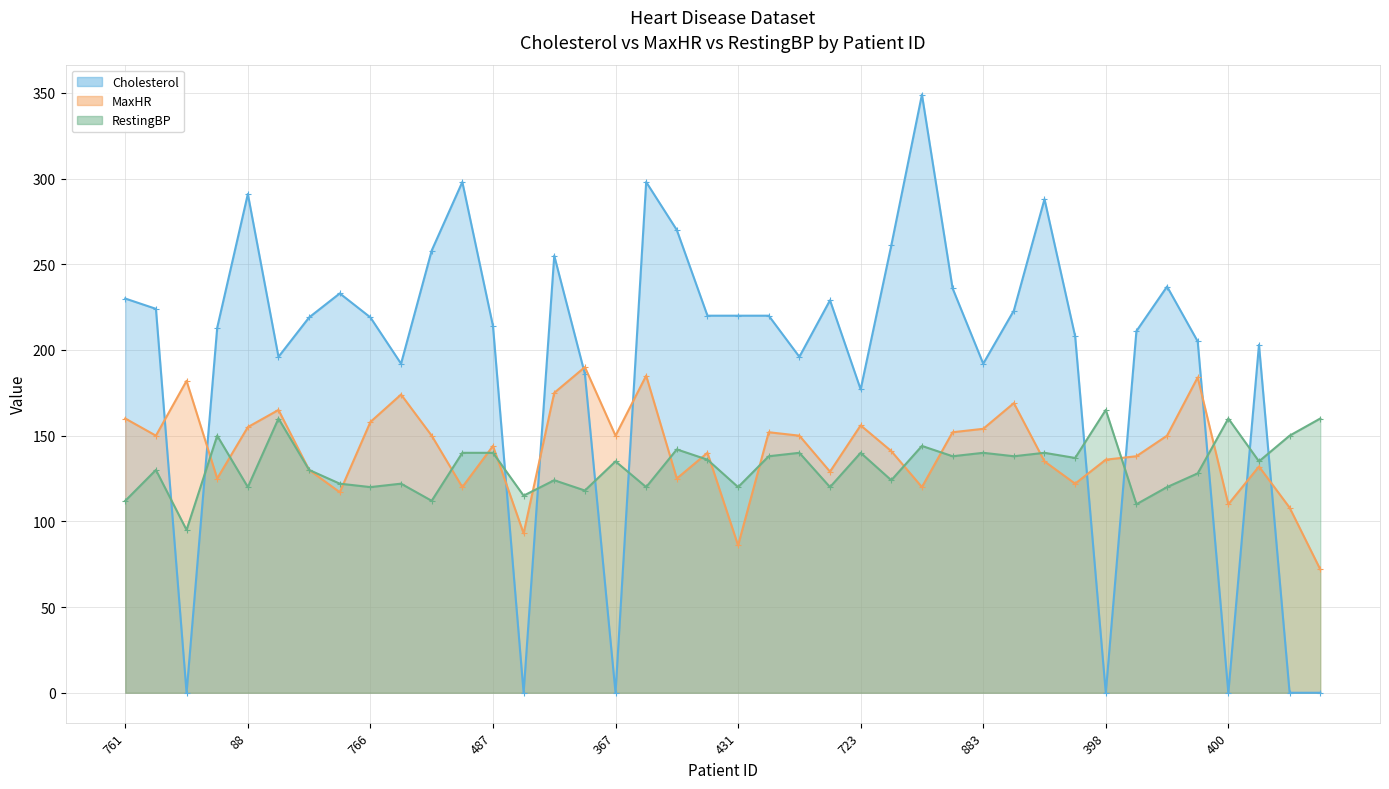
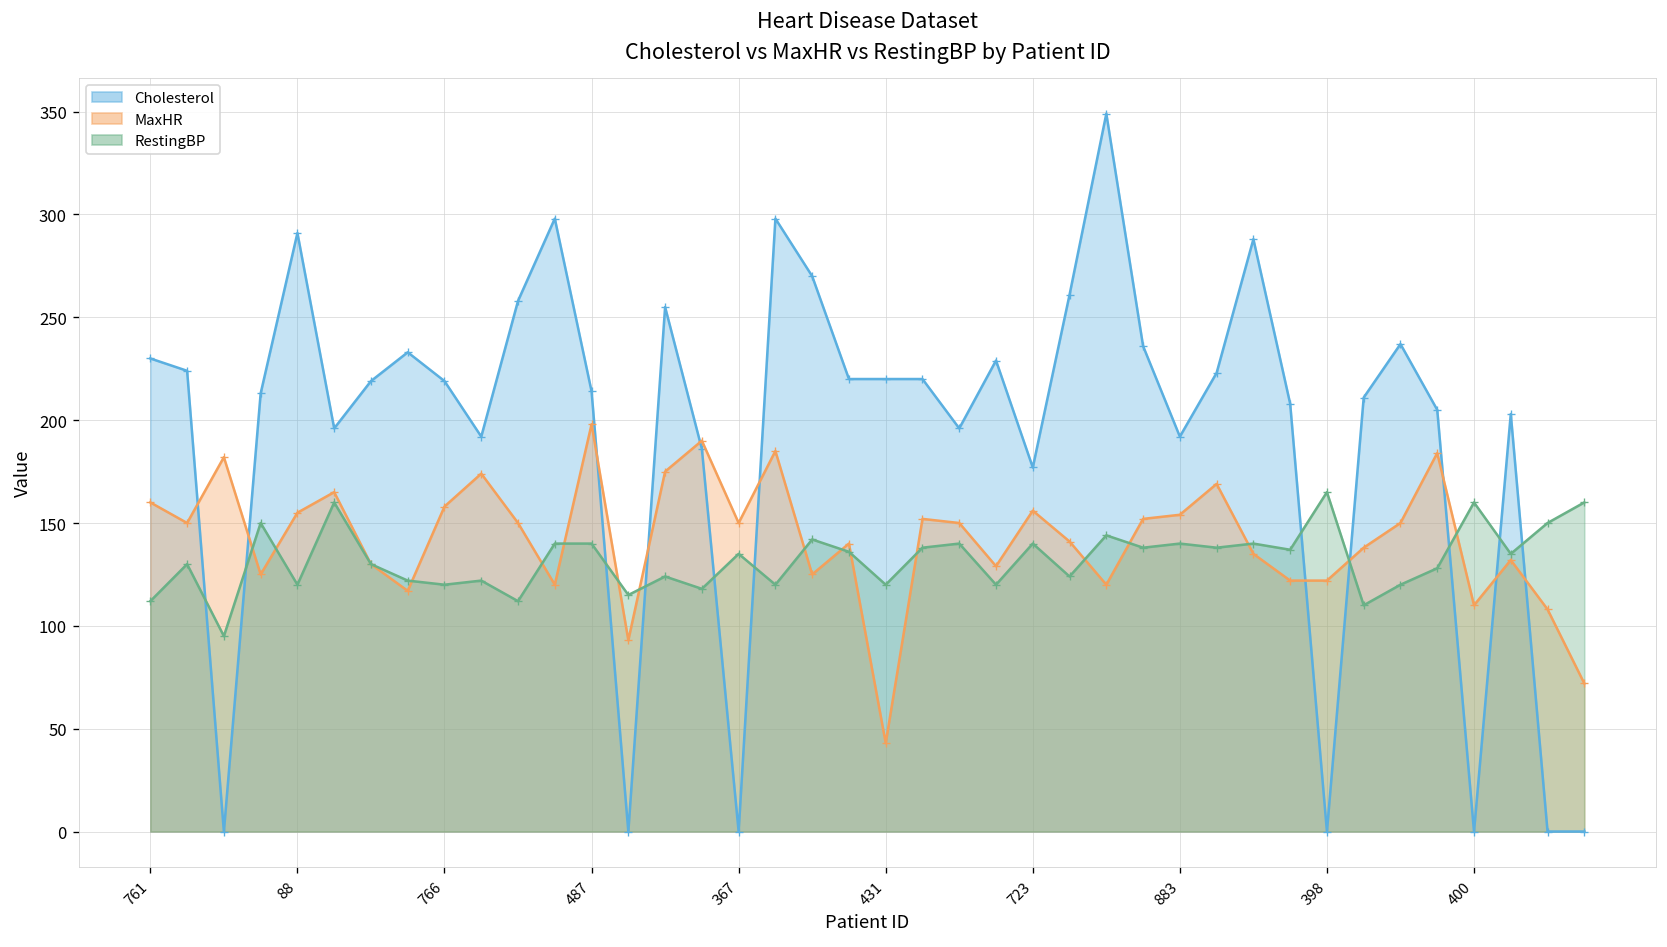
MaxHR, 487: 144 -> 198
MaxHR, 431: 86 -> 43
MaxHR, 398: 136 -> 122
